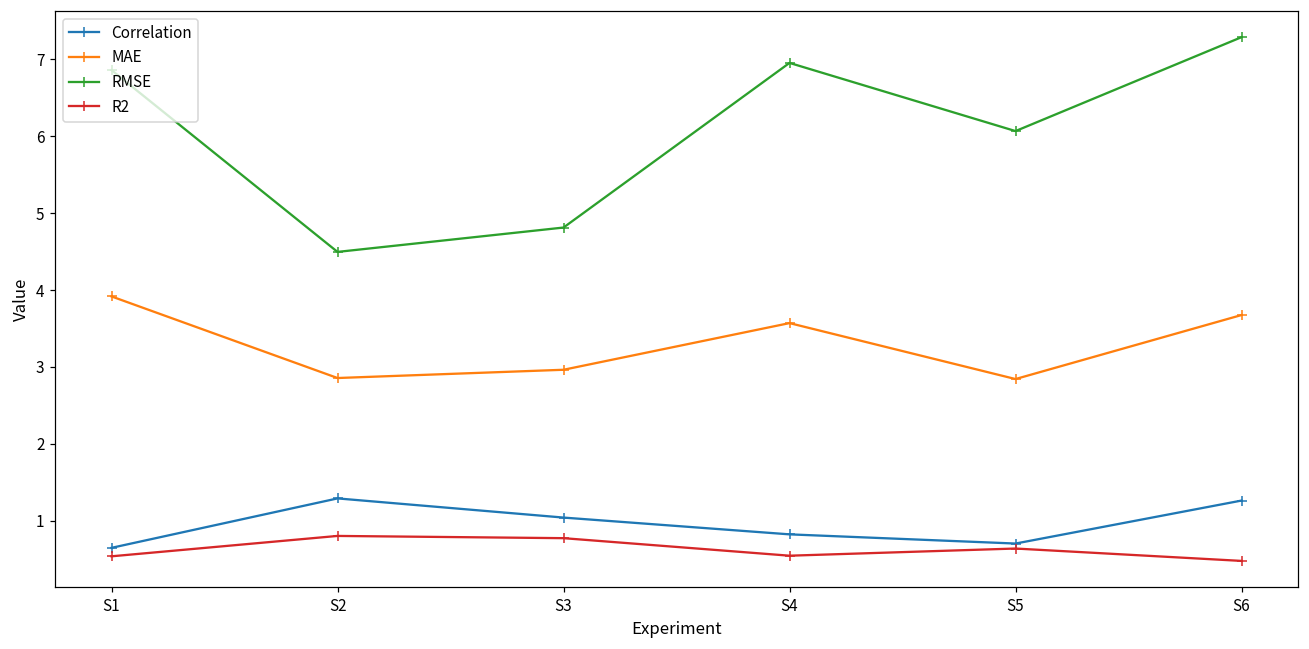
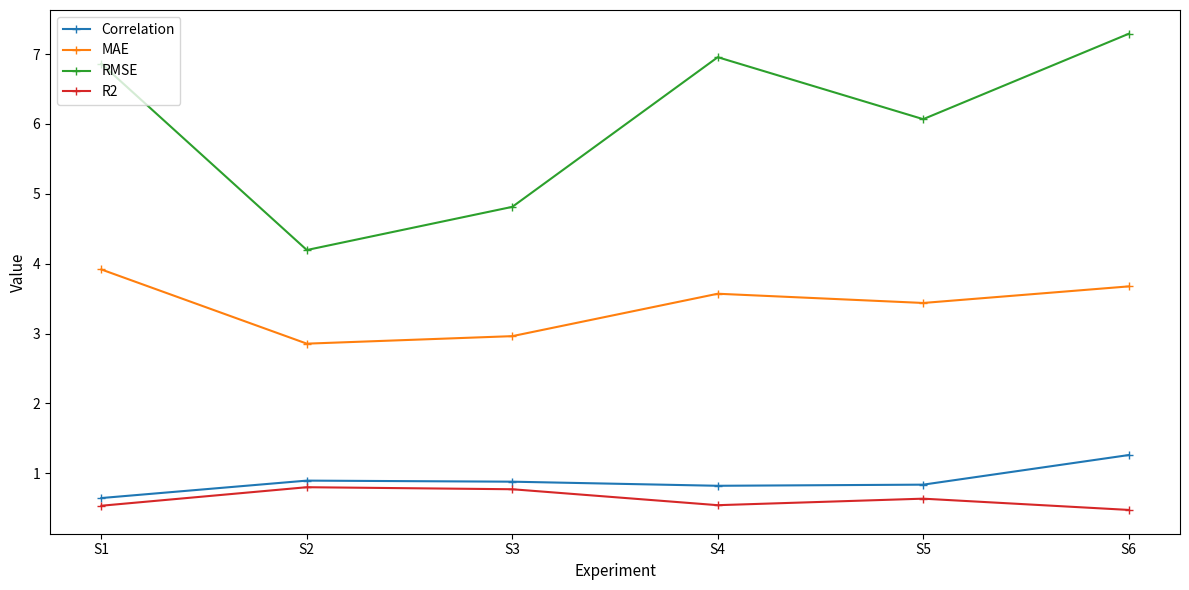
Correlation, S2: 1.3 -> 0.9
RMSE, S2: 4.5 -> 4.2
Correlation, S3: 1.0 -> 0.9
Correlation, S5: 0.7 -> 0.8
MAE, S5: 2.8 -> 3.4
